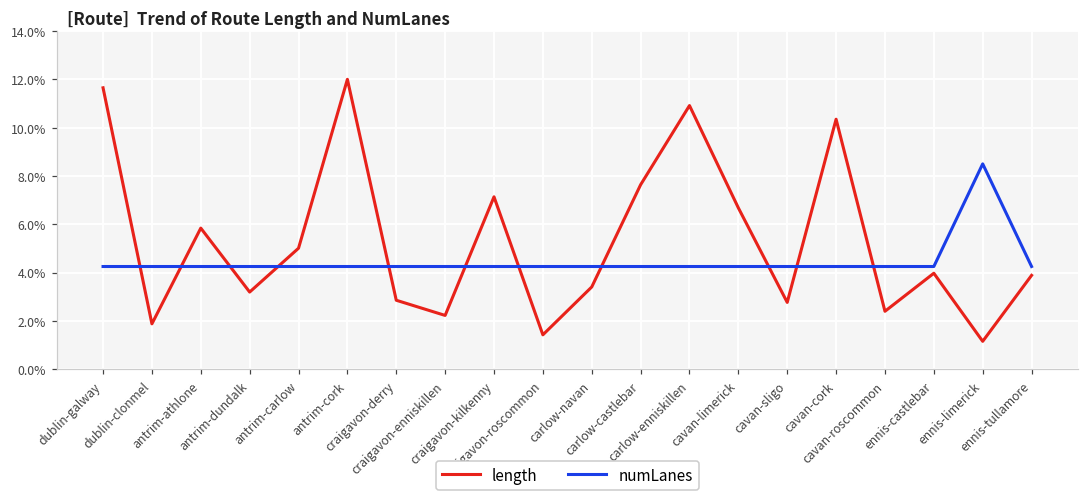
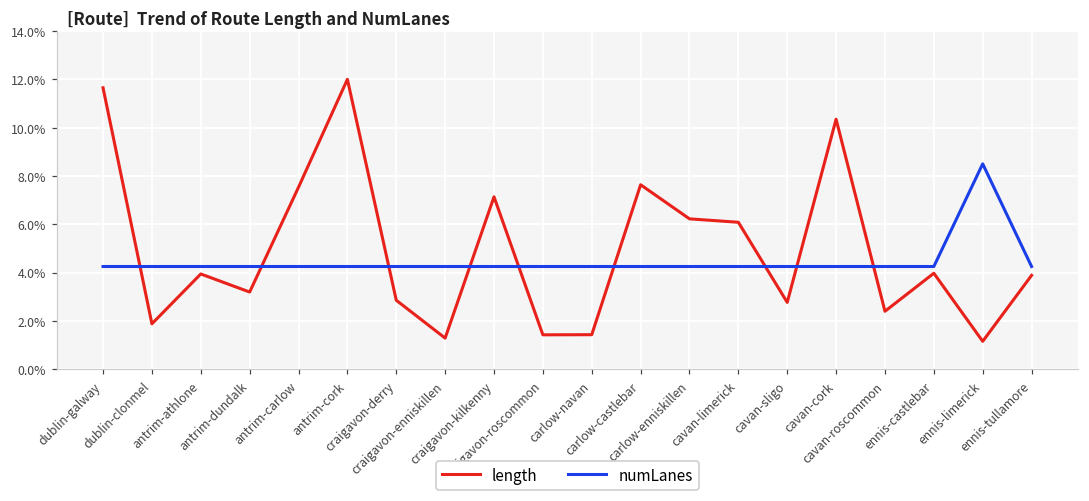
length, antrim-athlone: 5.8% -> 3.9%
length, antrim-carlow: 5.0% -> 7.5%
length, craigavon-enniskillen: 2.2% -> 1.3%
length, carlow-navan: 3.4% -> 1.4%
length, carlow-enniskillen: 10.9% -> 6.2%
length, cavan-limerick: 6.7% -> 6.1%
